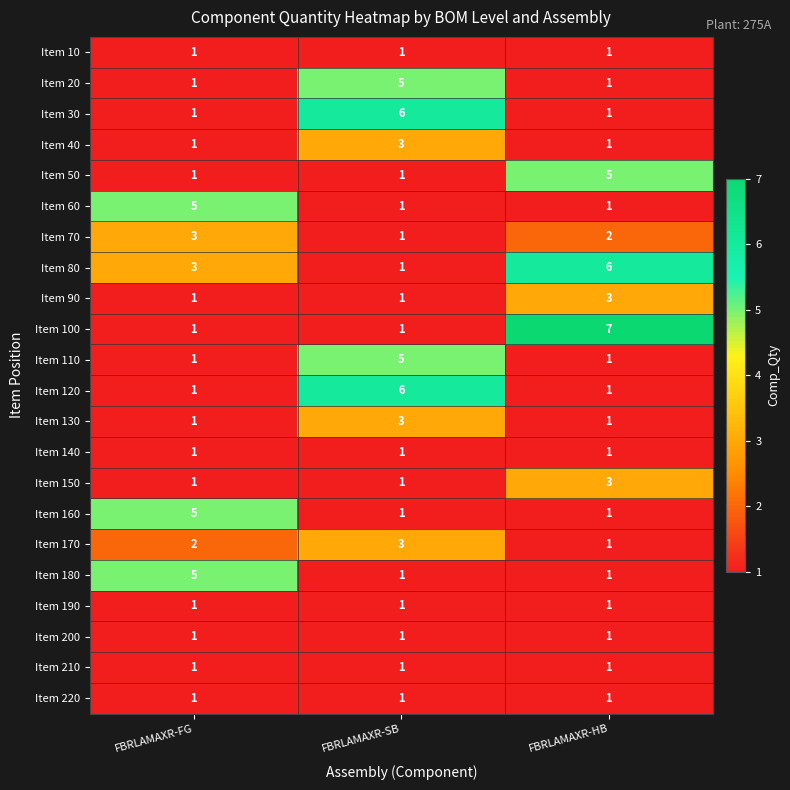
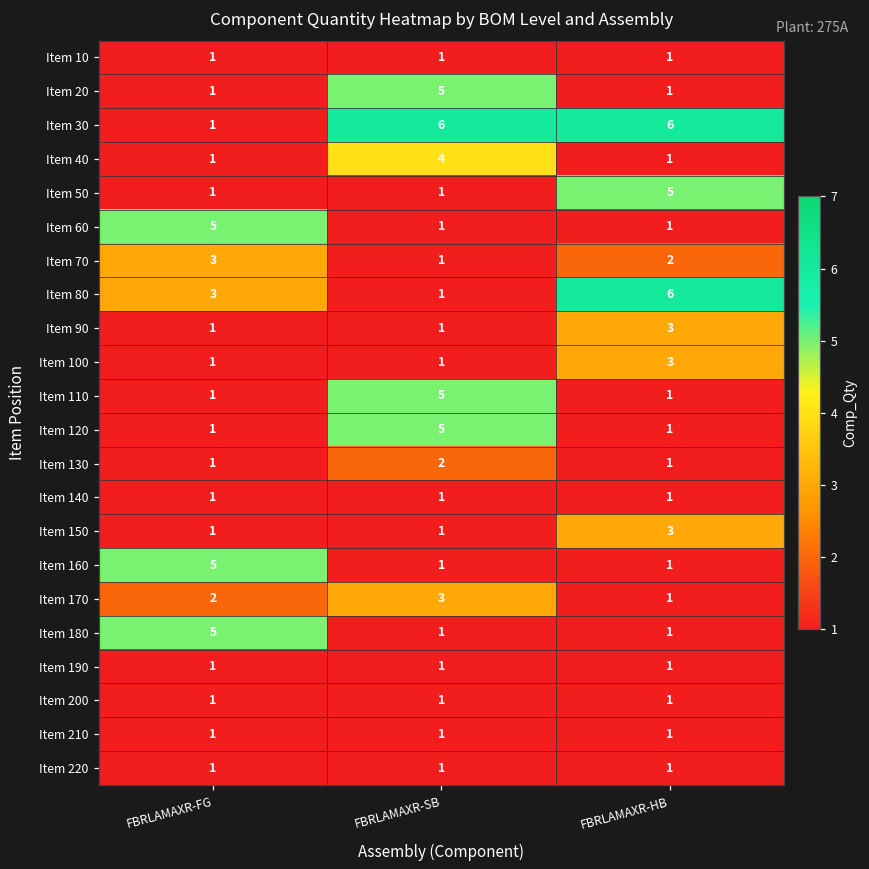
Item 30, FBRLAMAXR-HB: 1 -> 6
Item 40, FBRLAMAXR-SB: 3 -> 4
Item 100, FBRLAMAXR-HB: 7 -> 3
Item 120, FBRLAMAXR-SB: 6 -> 5
Item 130, FBRLAMAXR-SB: 3 -> 2
